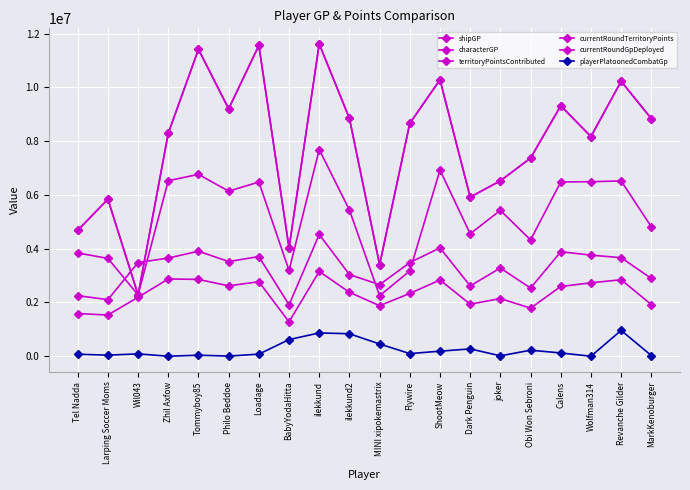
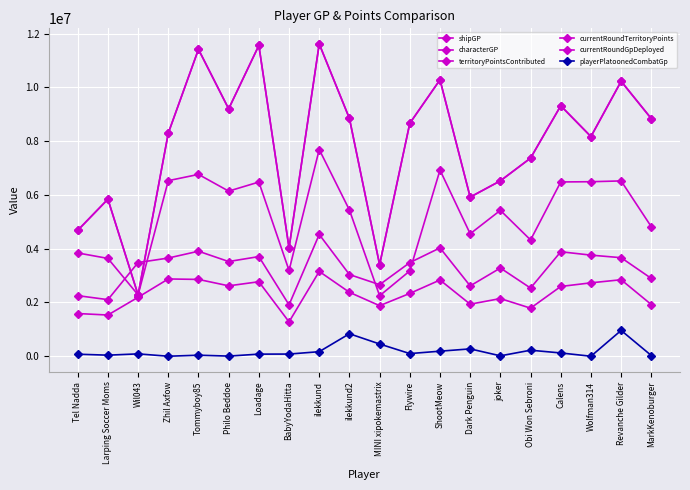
playerPlatoonedCombatGp, BabyYodaHitta: 600000 -> 100000
playerPlatoonedCombatGp, ilekkund: 900000 -> 200000
